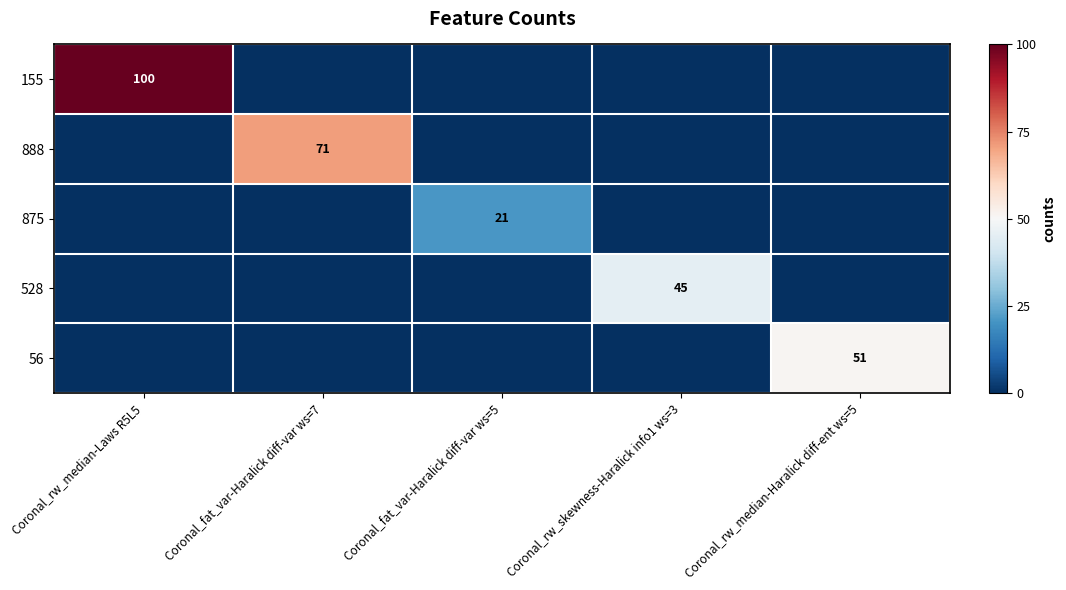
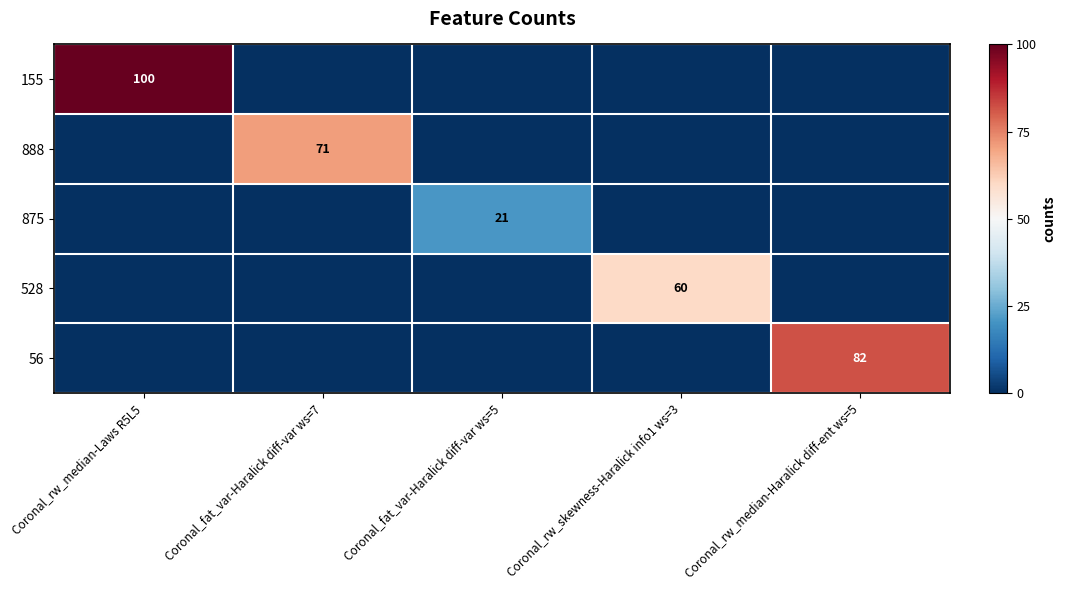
528, Coronal_rw_skewness-Haralick info1 ws=3: 45 -> 60
56, Coronal_rw_median-Haralick diff-ent ws=5: 51 -> 82
